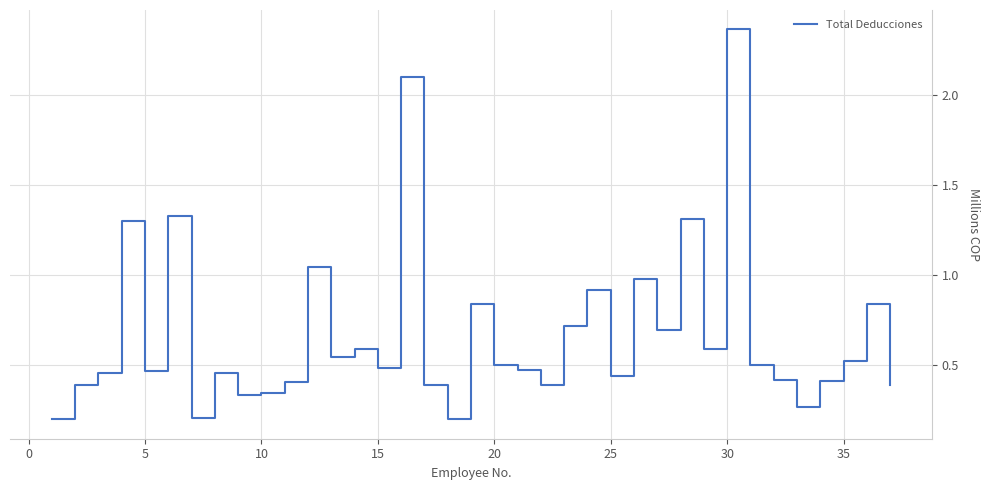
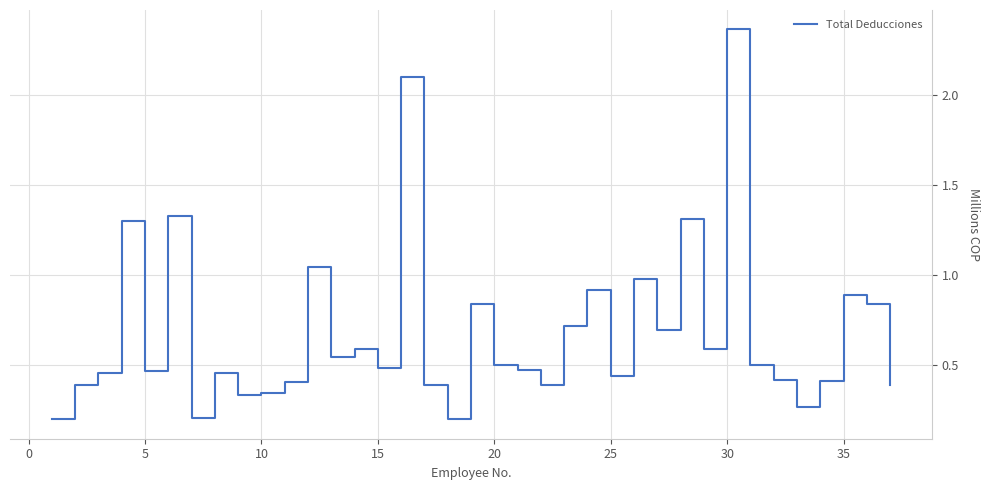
35: 0.52 -> 0.89
